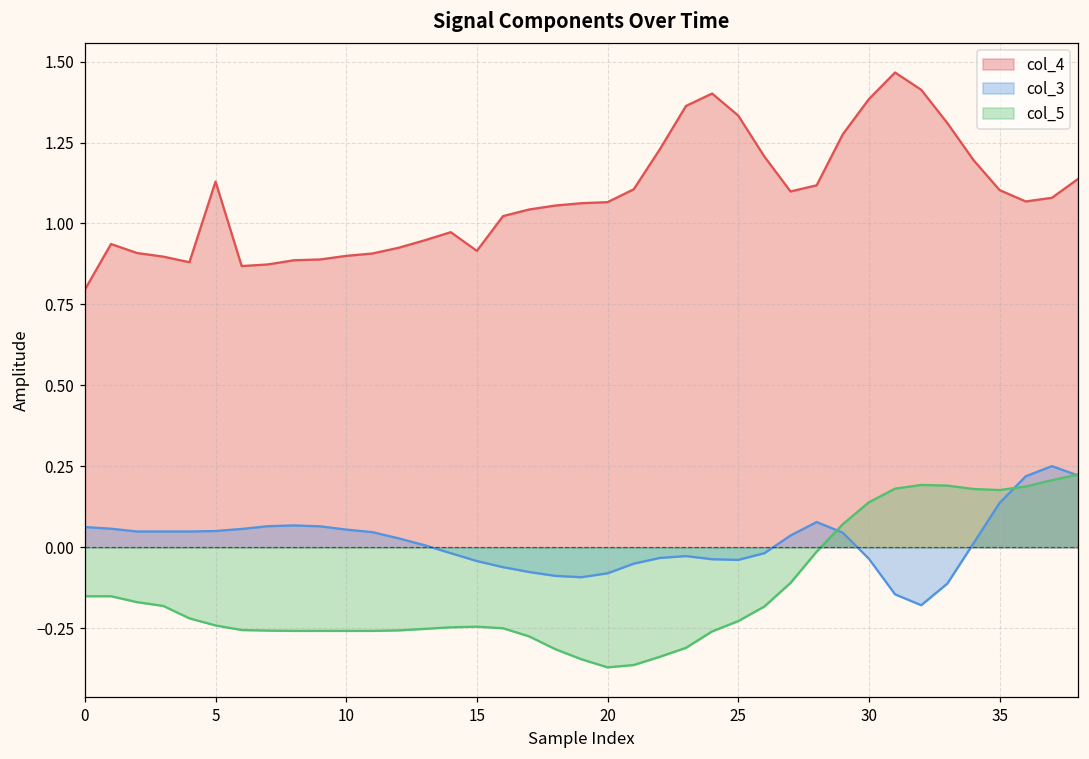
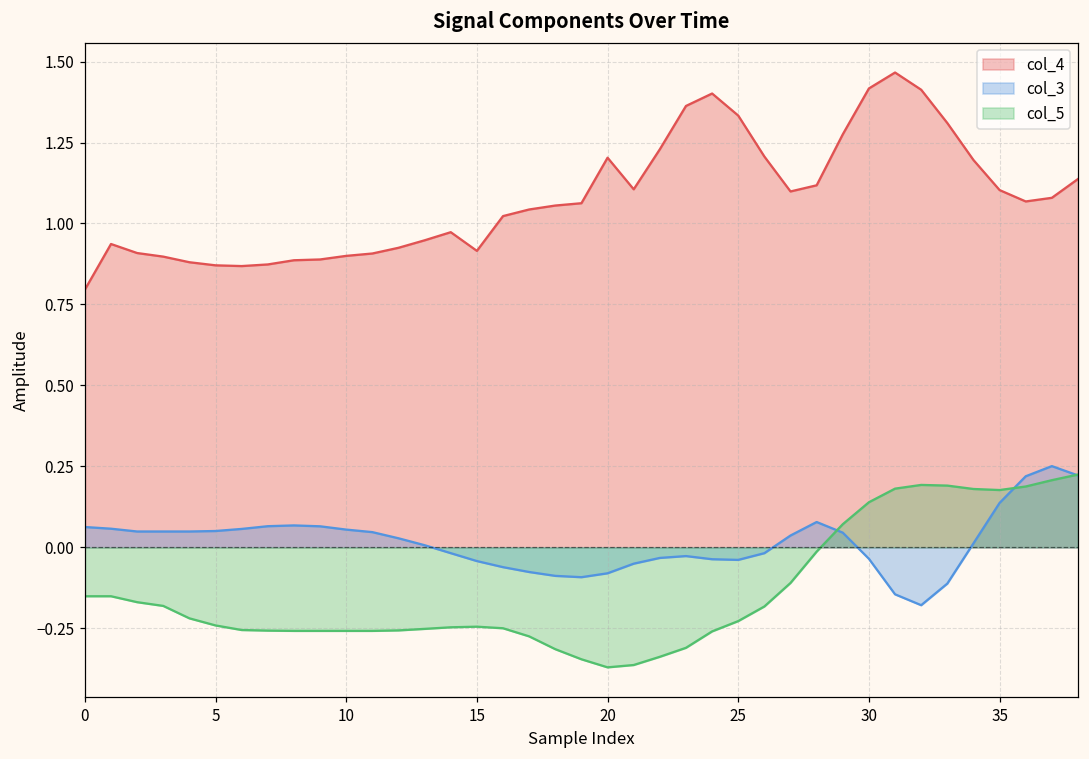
col_4, 5: 1.13 -> 0.87
col_4, 20: 1.07 -> 1.20
col_4, 30: 1.38 -> 1.42
